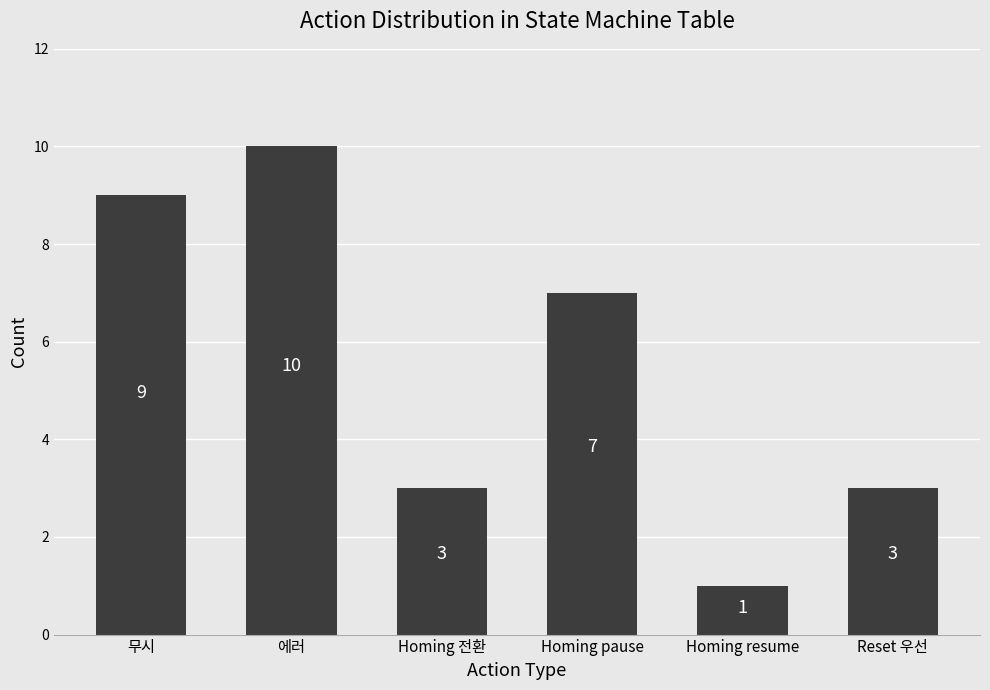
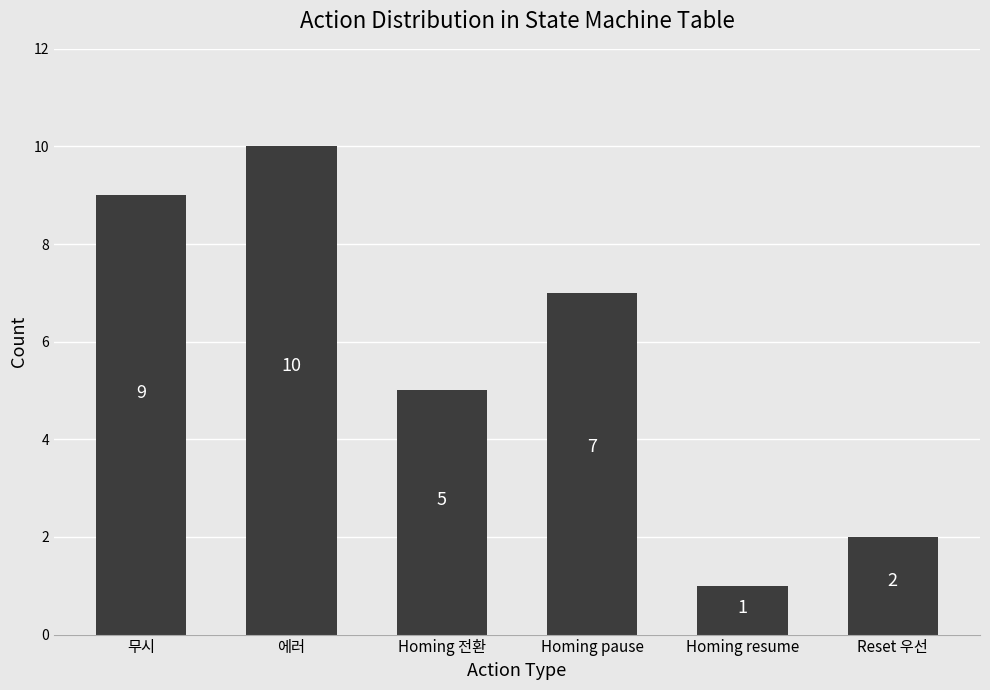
Homing 전환: 3 -> 5
Reset 우선: 3 -> 2
